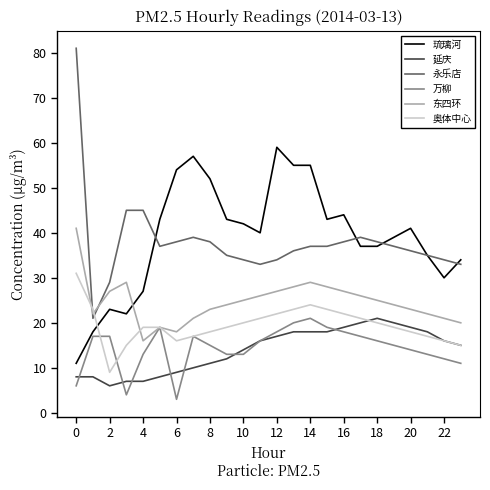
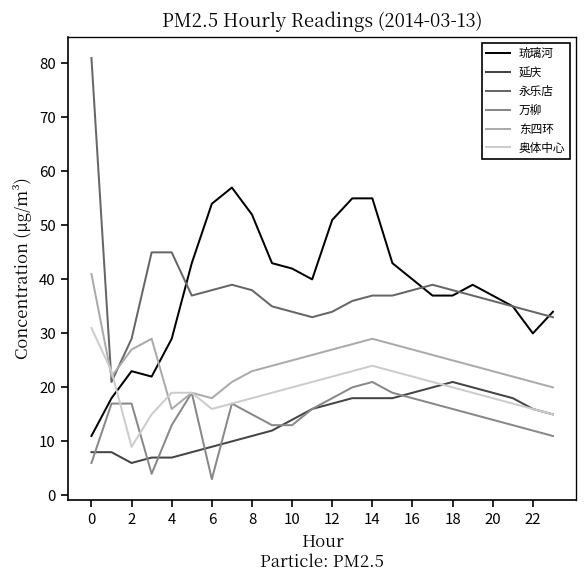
琉璃河, 4: 27 -> 29
琉璃河, 12: 59 -> 51
琉璃河, 16: 44 -> 40
琉璃河, 20: 41 -> 37
